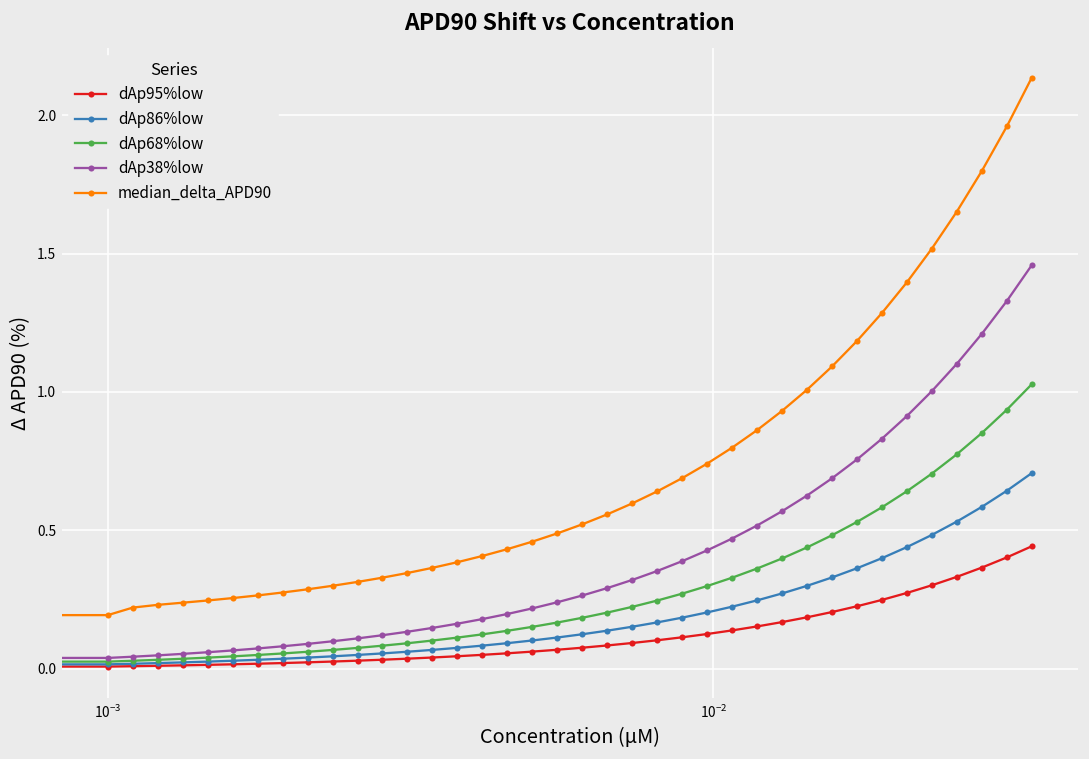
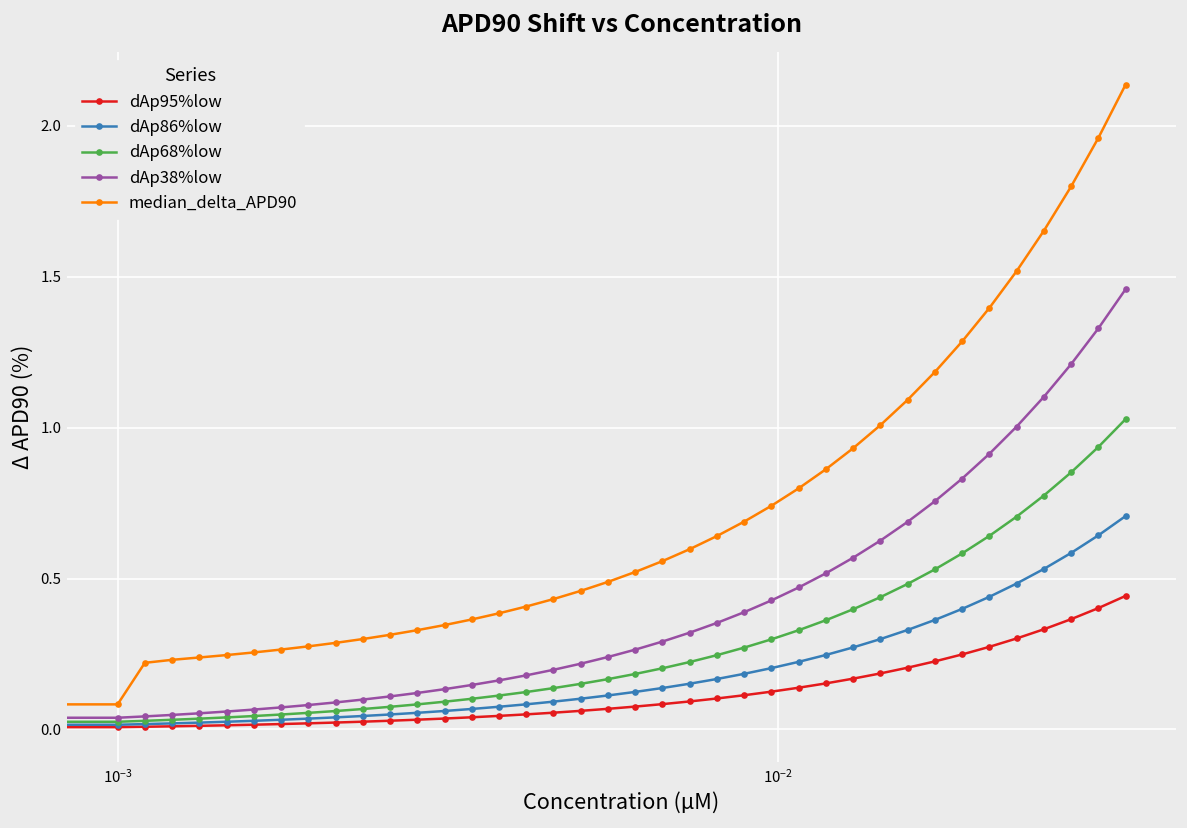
median_delta_APD90, 10^-3: 0.19 -> 0.08
